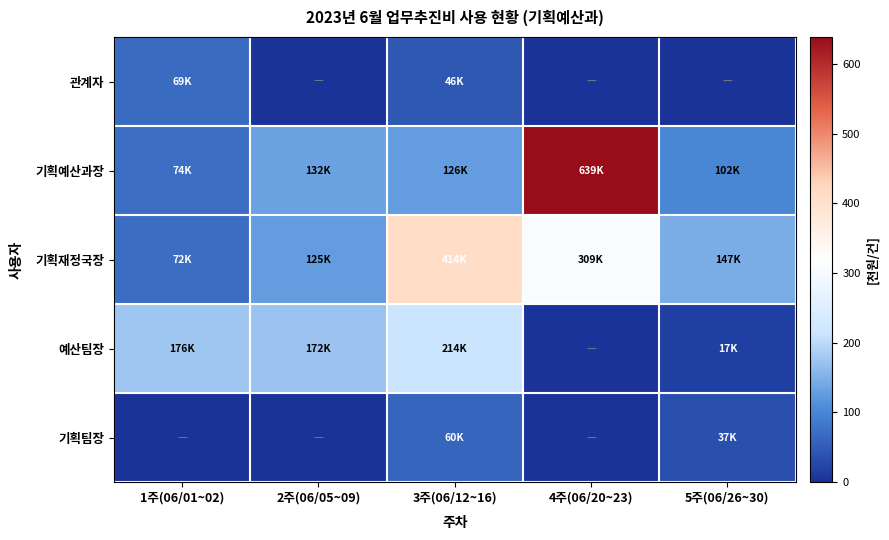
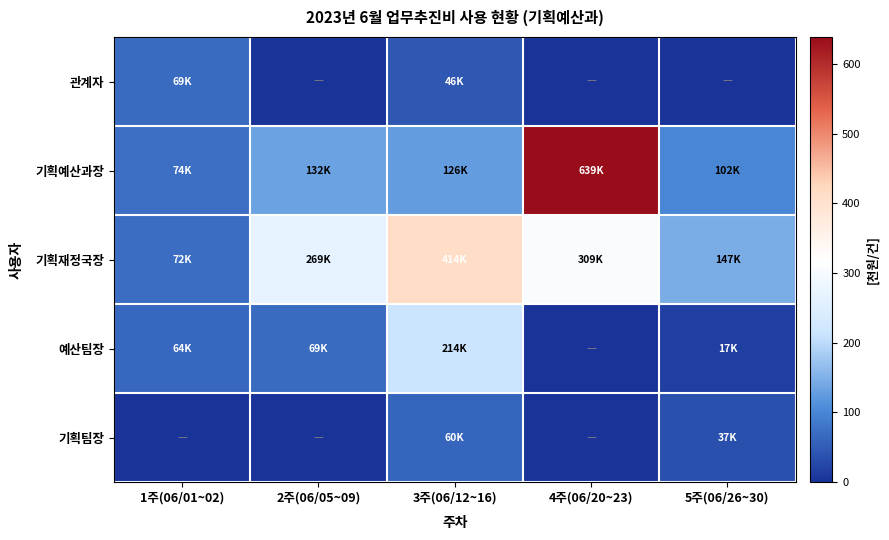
기획재정국장, 2주(06/05~09): 125K -> 269K
예산팀장, 1주(06/01~02): 176K -> 64K
예산팀장, 2주(06/05~09): 172K -> 69K
